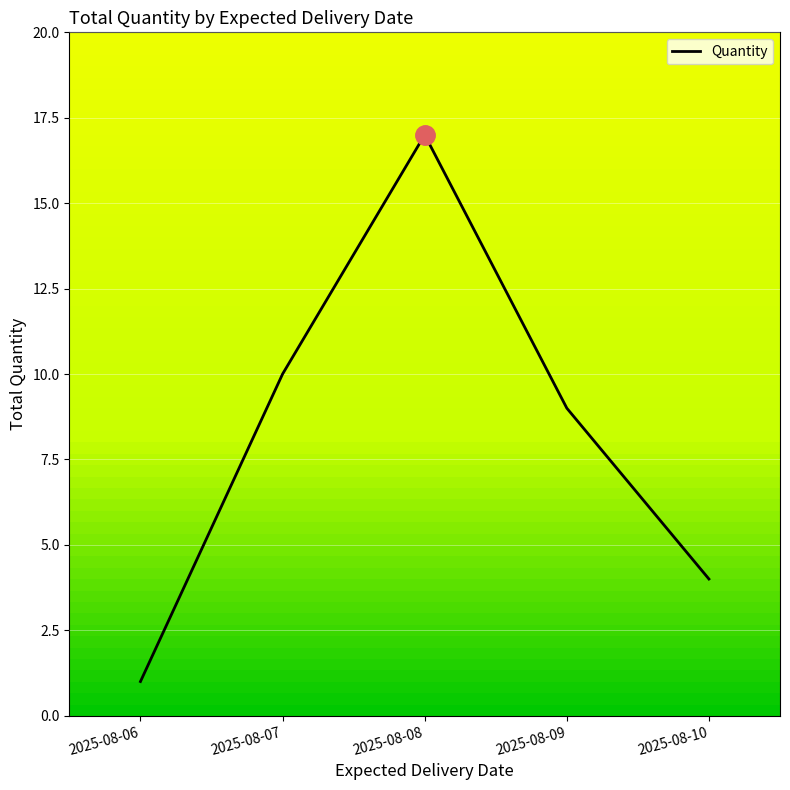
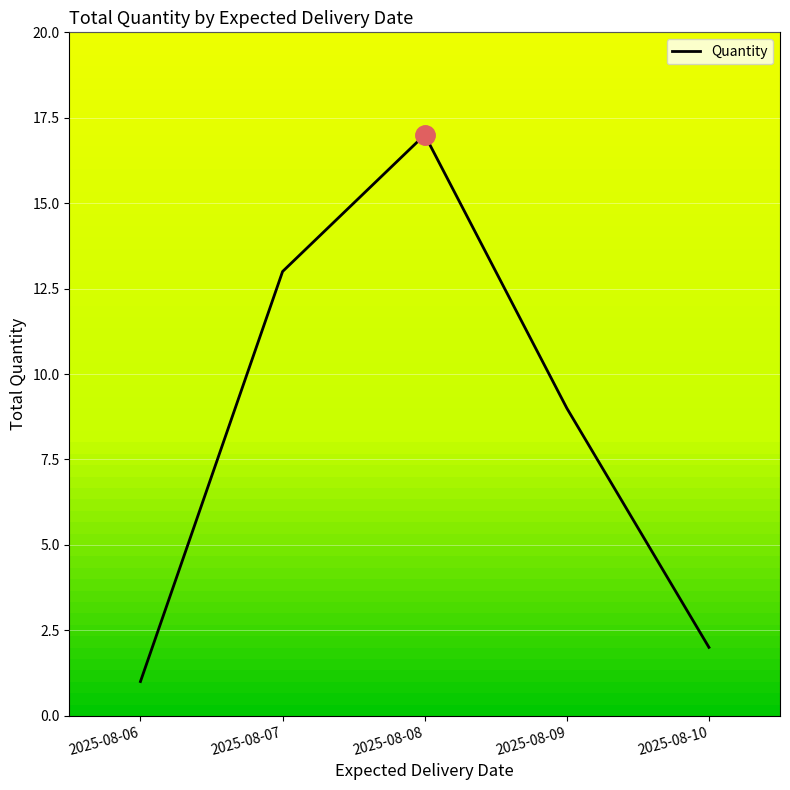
Quantity, 2025-08-07: 10 -> 13
Quantity, 2025-08-10: 4 -> 2
